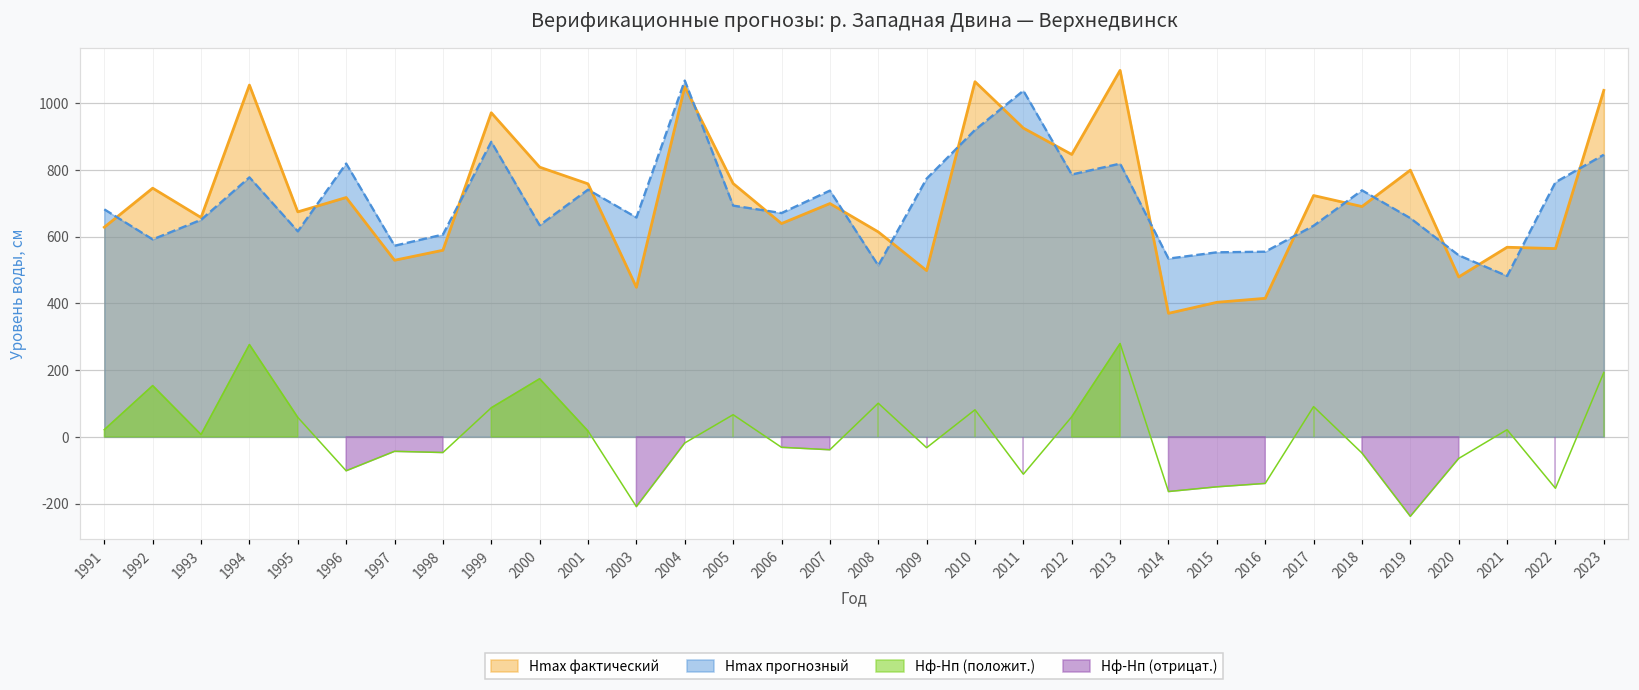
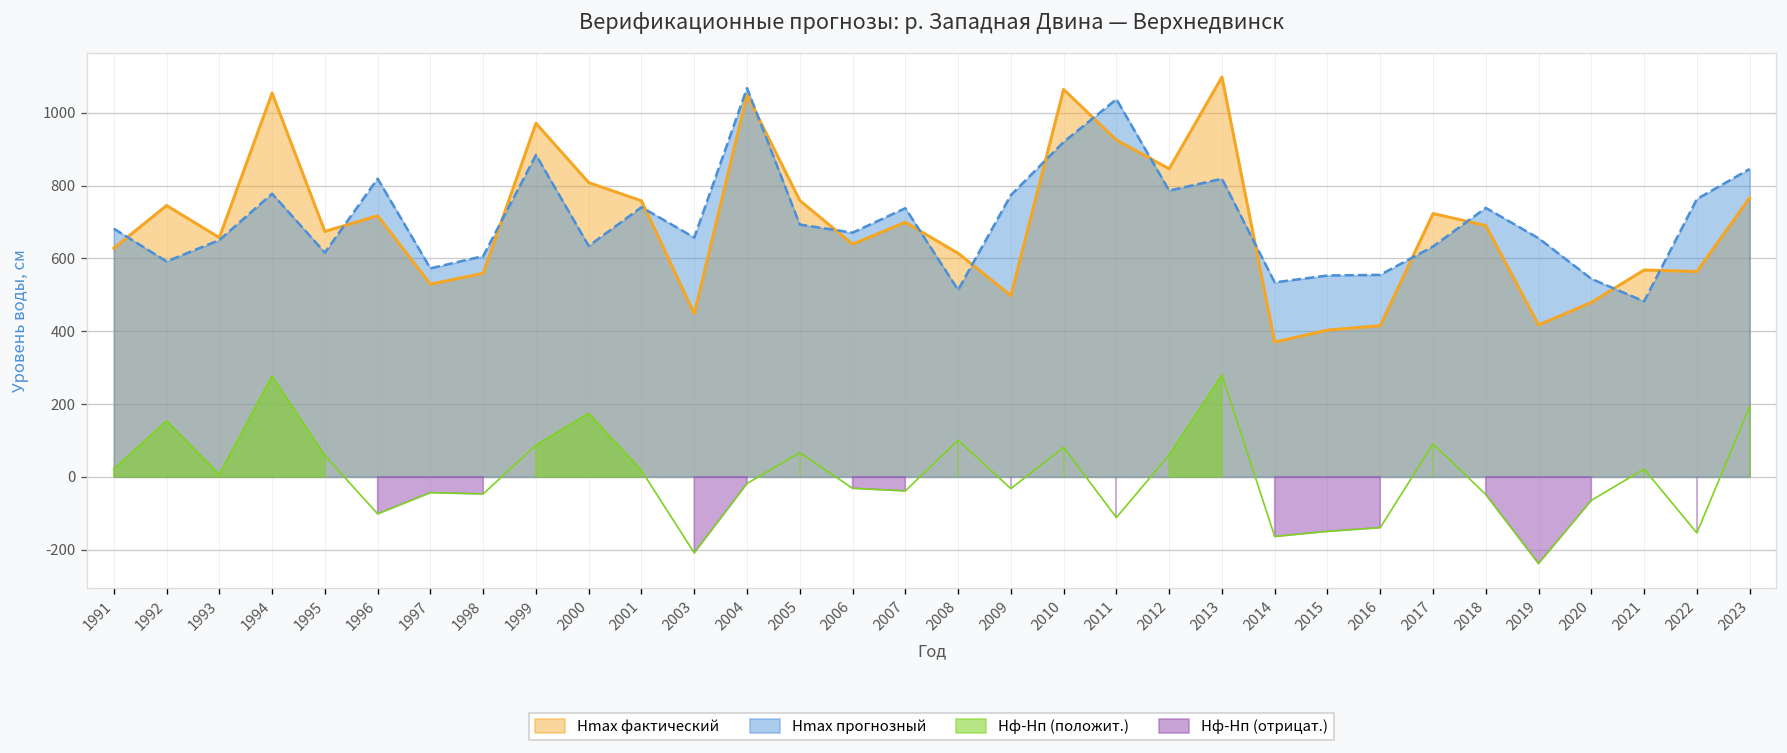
Hmax фактический, 2019: 800 -> 420
Hmax фактический, 2023: 1040 -> 770
